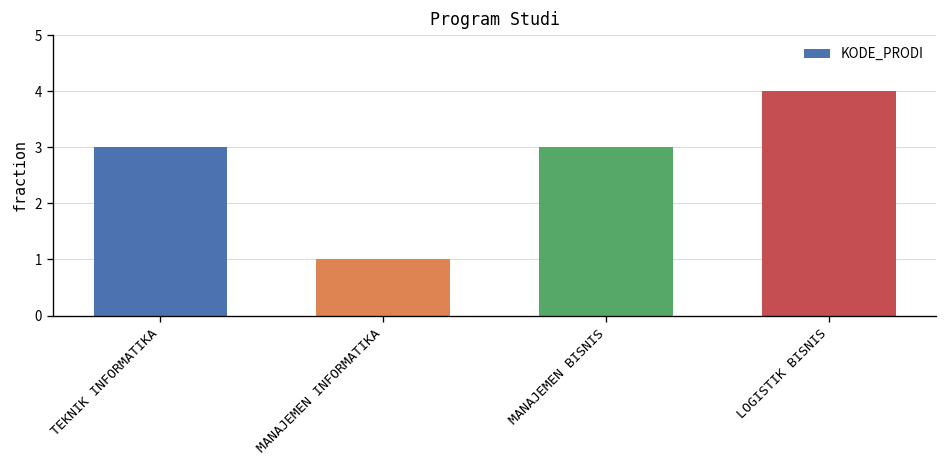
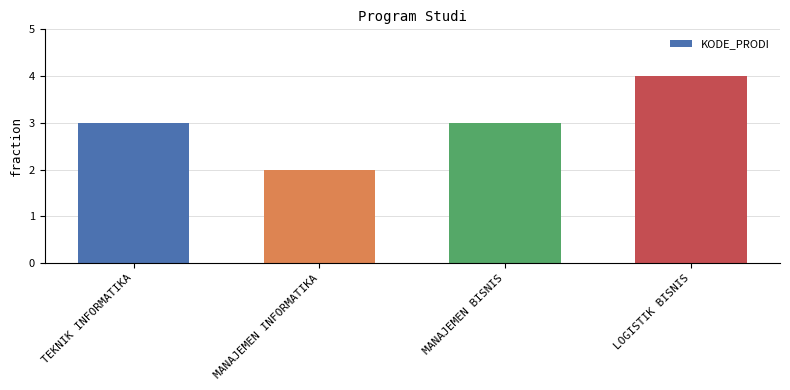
MANAJEMEN INFORMATIKA: 1 -> 2
